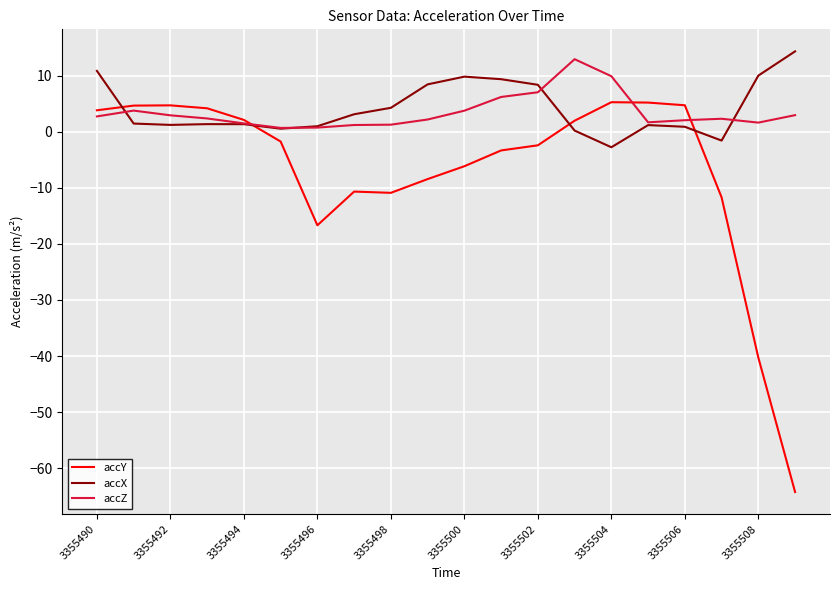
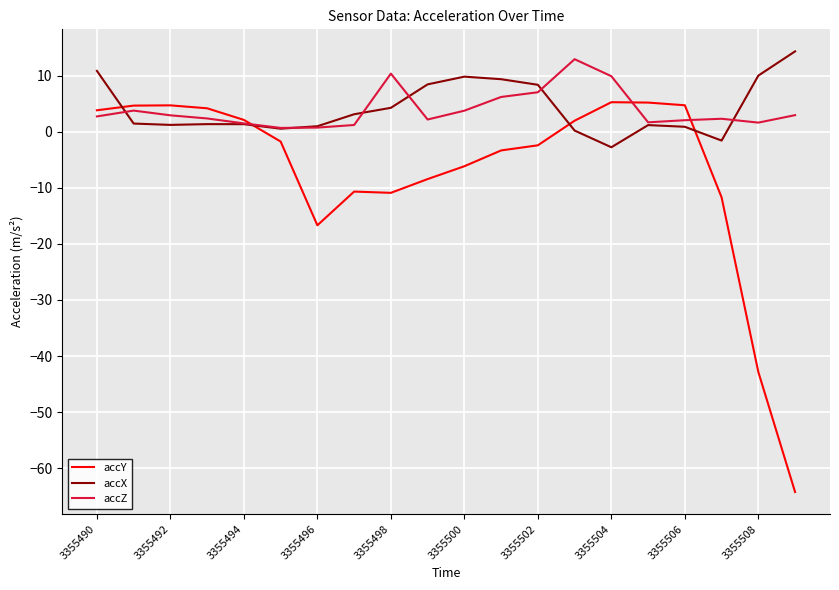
accZ, 3355498: 1 -> 10
accY, 3355508: -40 -> -43
